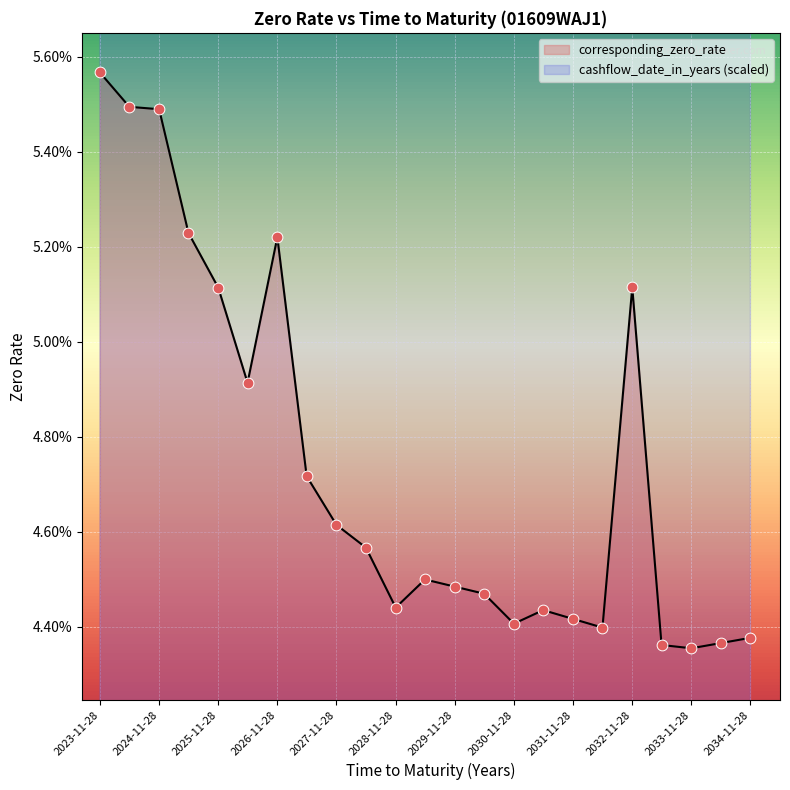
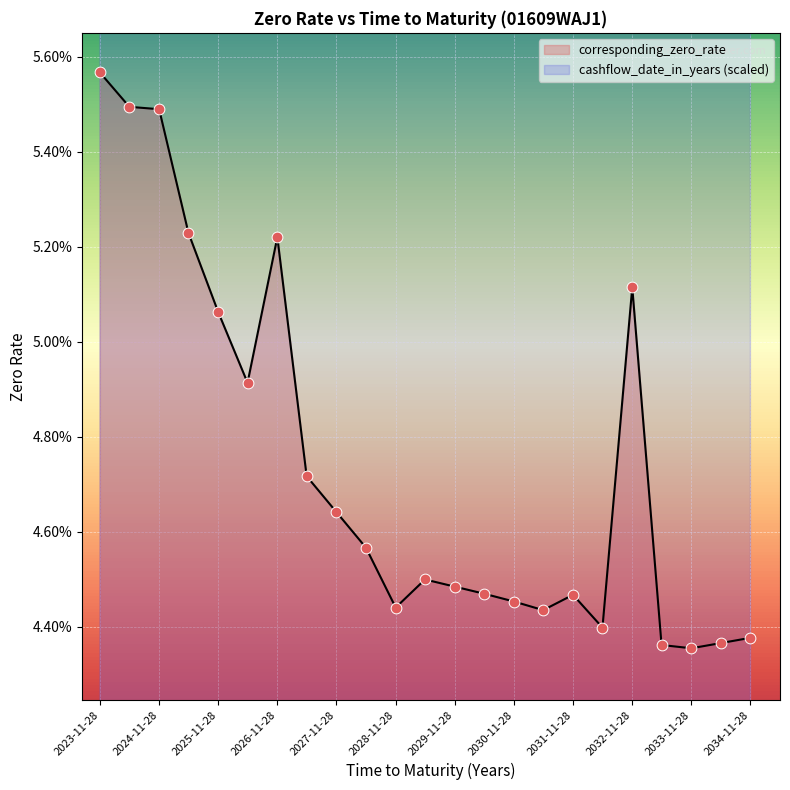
corresponding_zero_rate, 2025-11-28: 5.11% -> 5.06%
corresponding_zero_rate, 2027-11-28: 4.61% -> 4.64%
corresponding_zero_rate, 2030-11-28: 4.41% -> 4.45%
corresponding_zero_rate, 2031-11-28: 4.42% -> 4.47%
